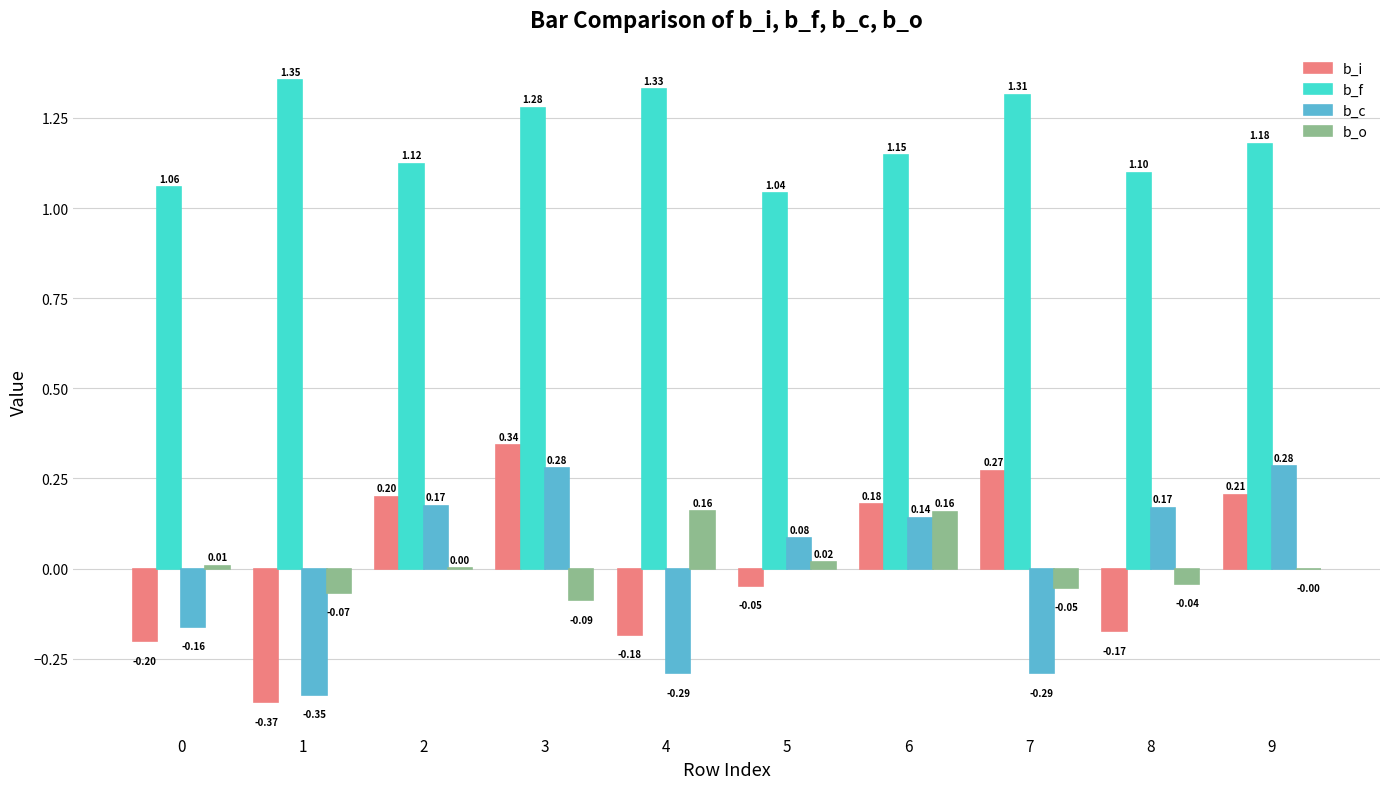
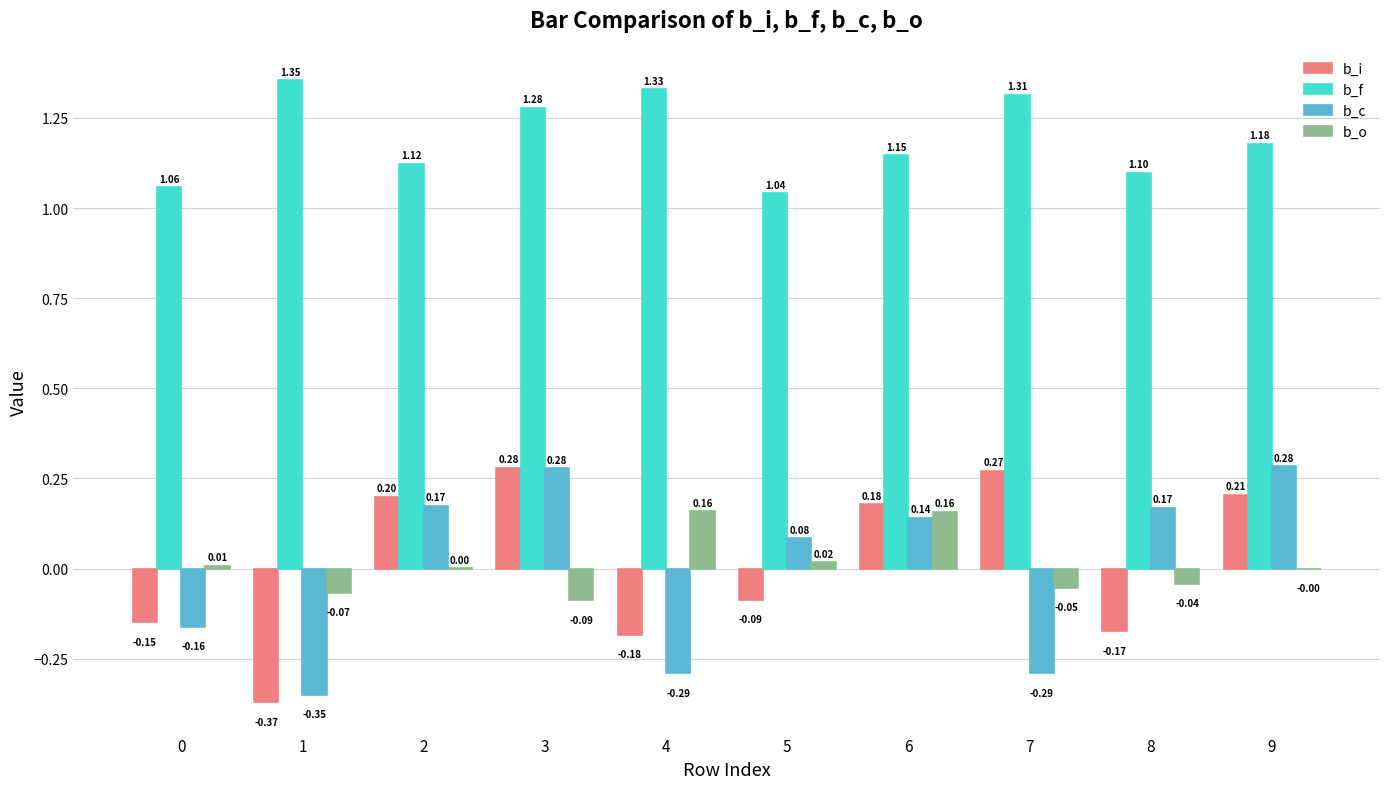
b_i, 0: -0.20 -> -0.15
b_i, 3: 0.34 -> 0.28
b_i, 5: -0.05 -> -0.09
